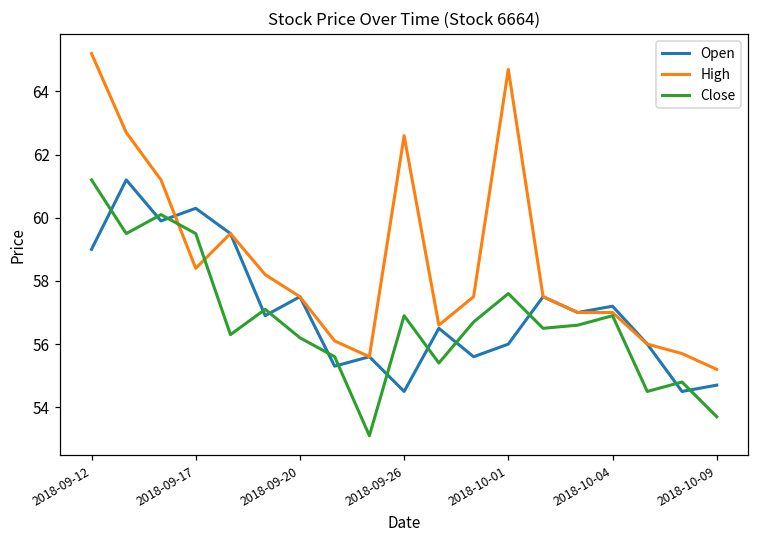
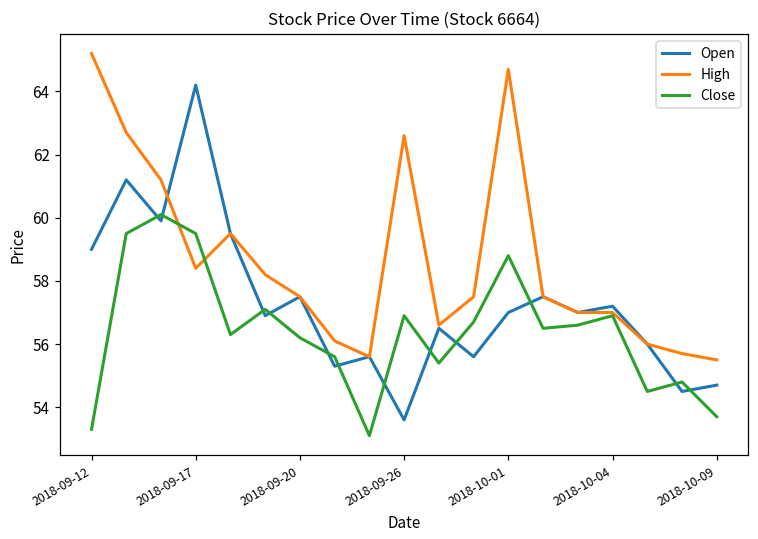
Close, 2018-09-12: 61.2 -> 53.3
Open, 2018-09-17: 60.3 -> 64.2
Open, 2018-09-26: 54.5 -> 53.6
Open, 2018-10-01: 56 -> 57
Close, 2018-10-01: 57.6 -> 58.8
High, 2018-10-09: 55.2 -> 55.5
